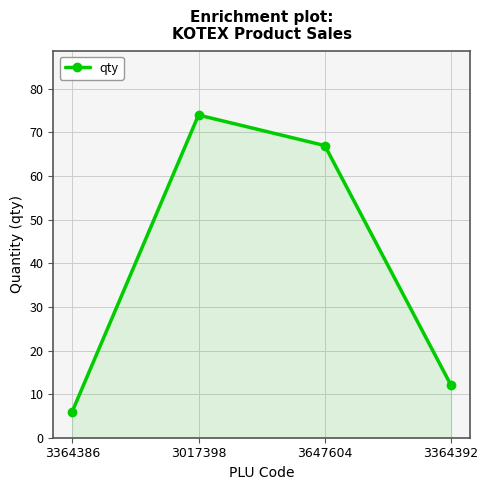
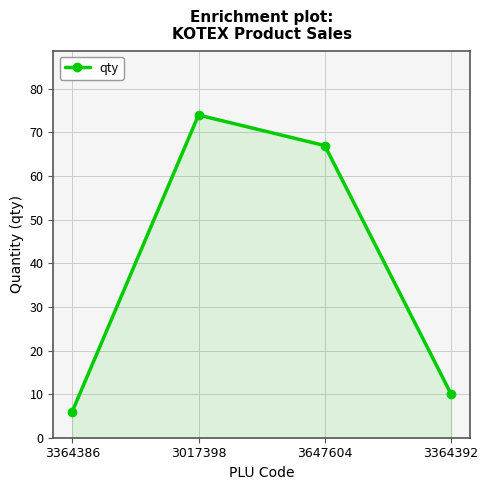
3364392: 12 -> 10
